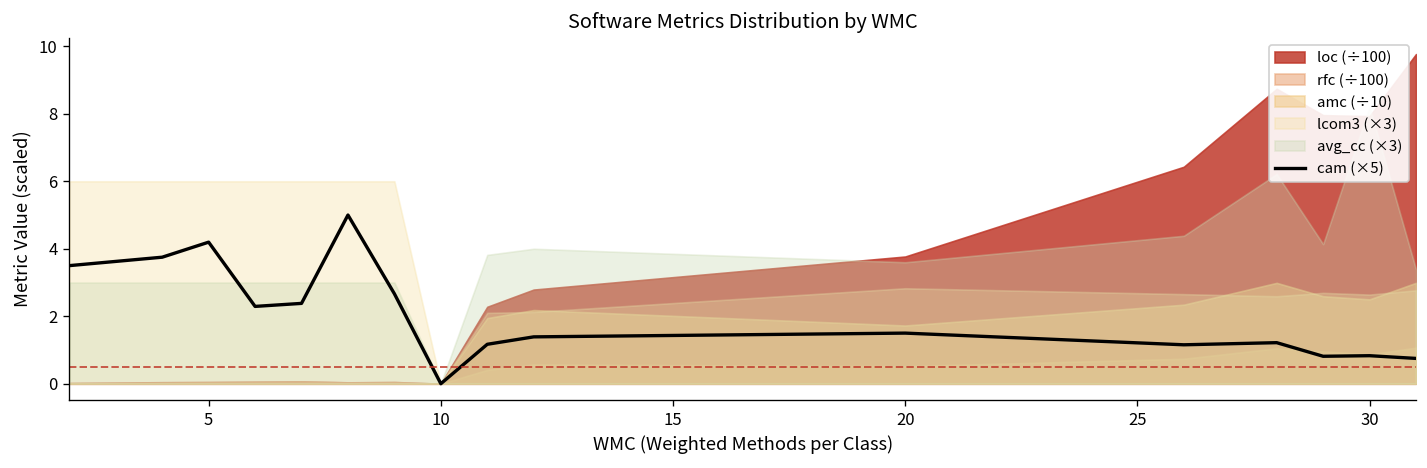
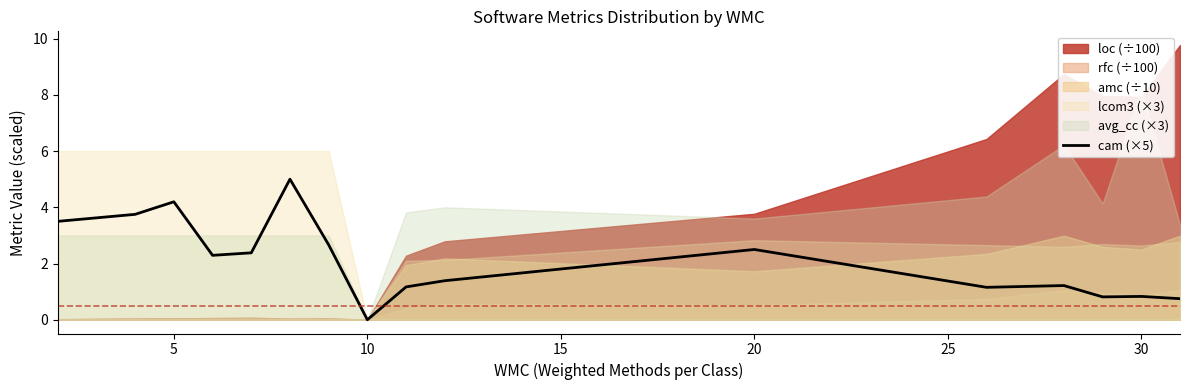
cam (×5), 20: 1.5 -> 2.5
